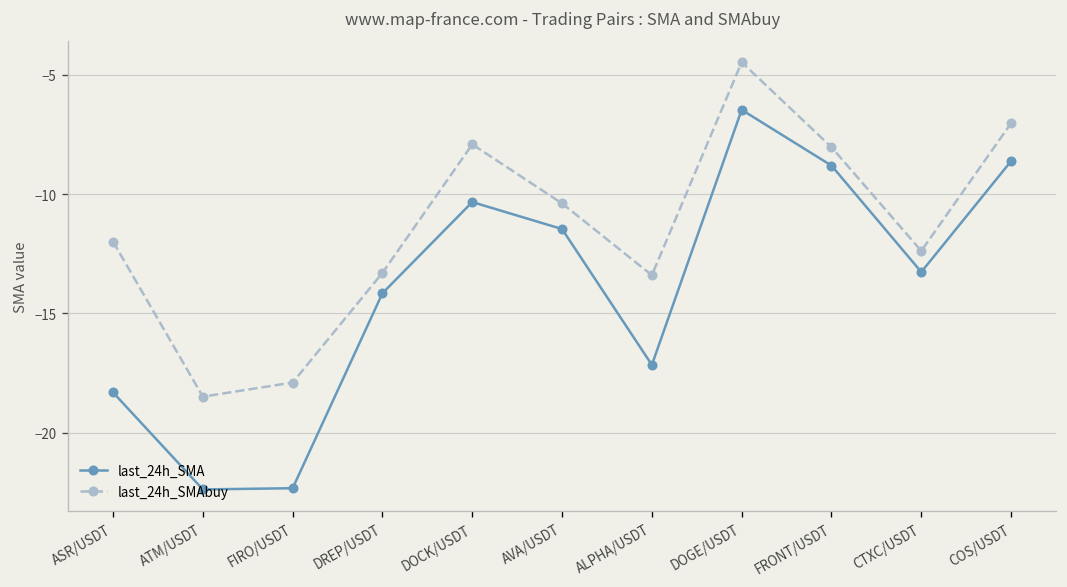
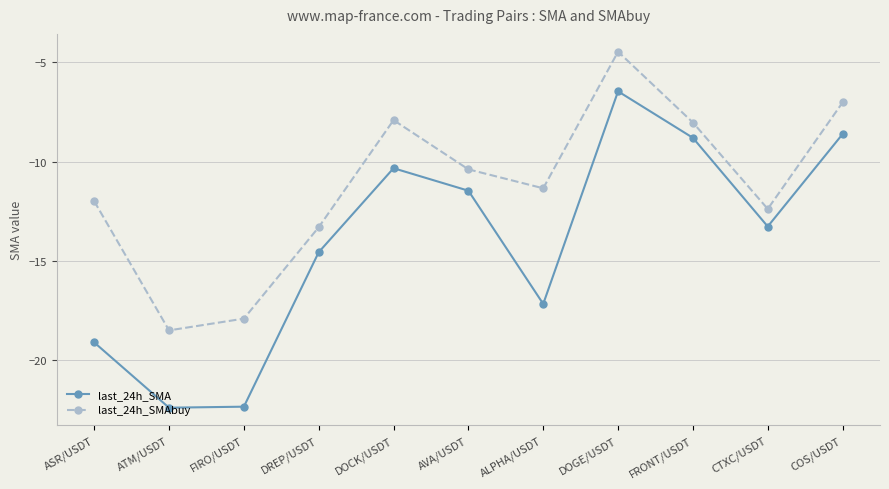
last_24h_SMA, ASR/USDT: -18.3 -> -19.1
last_24h_SMA, DREP/USDT: -14.2 -> -14.6
last_24h_SMAbuy, ALPHA/USDT: -13.4 -> -11.3
